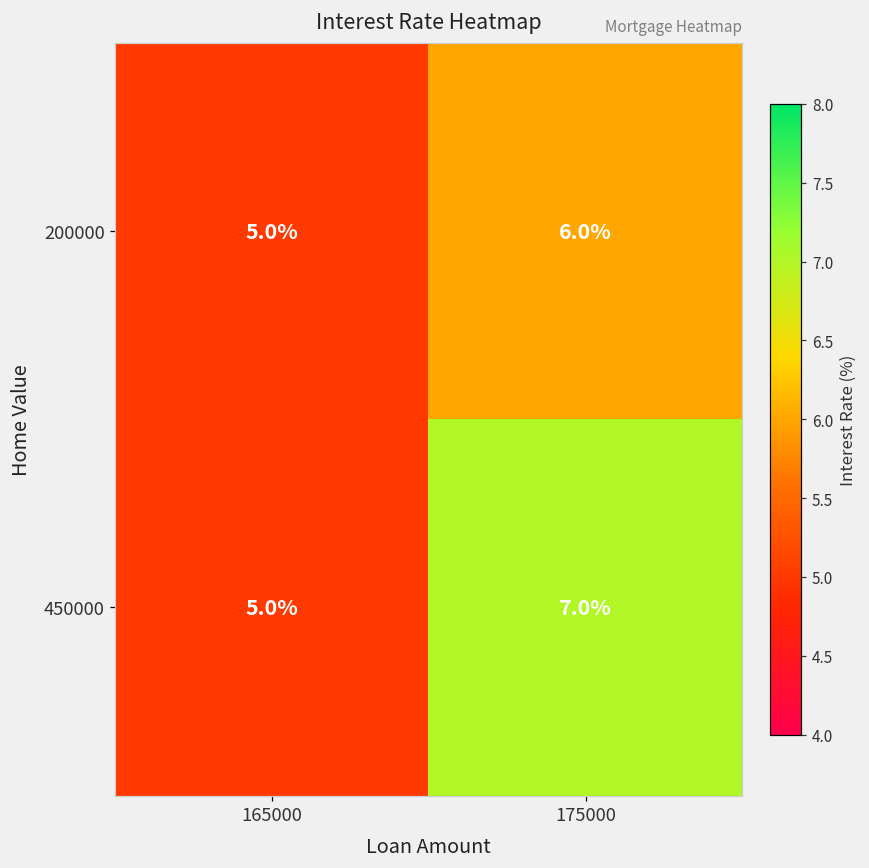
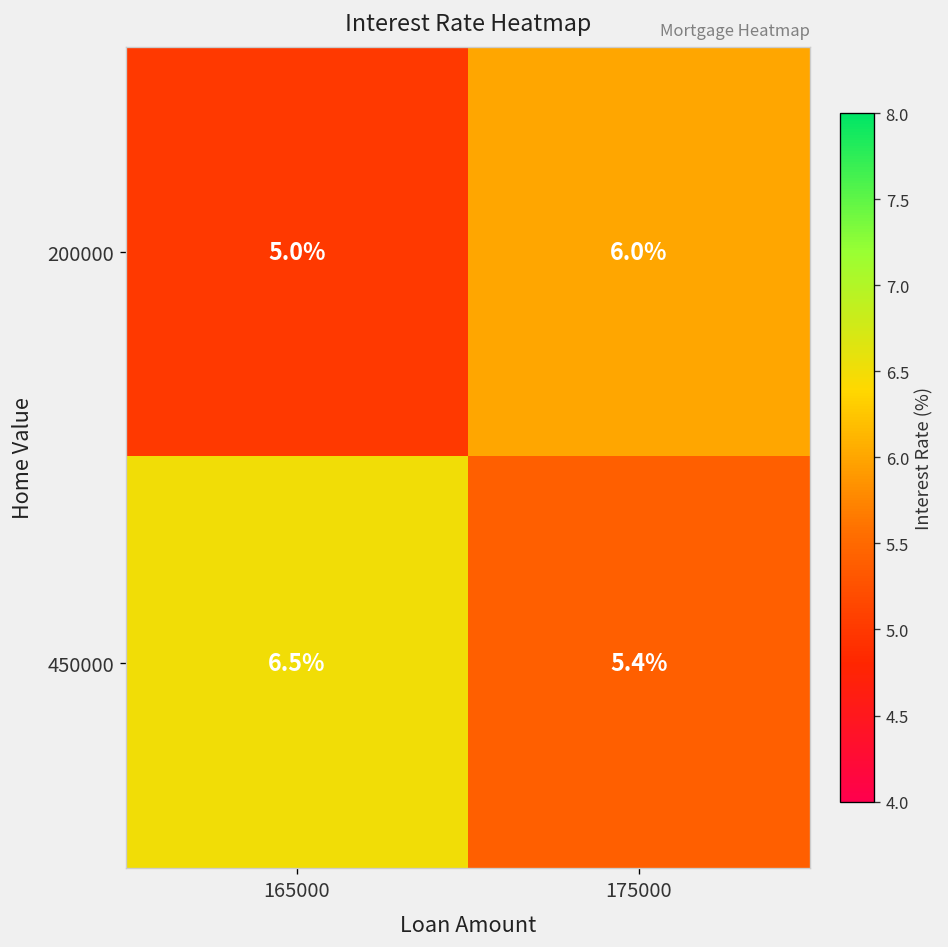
450000, 165000: 5.0% -> 6.5%
450000, 175000: 7.0% -> 5.4%
